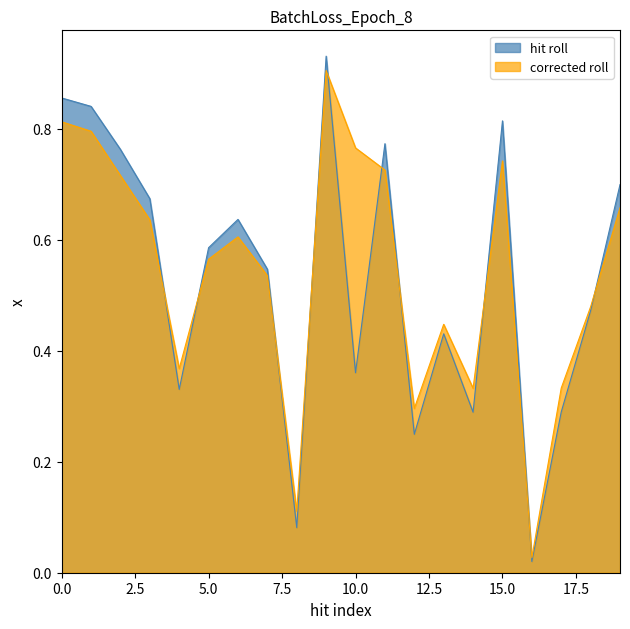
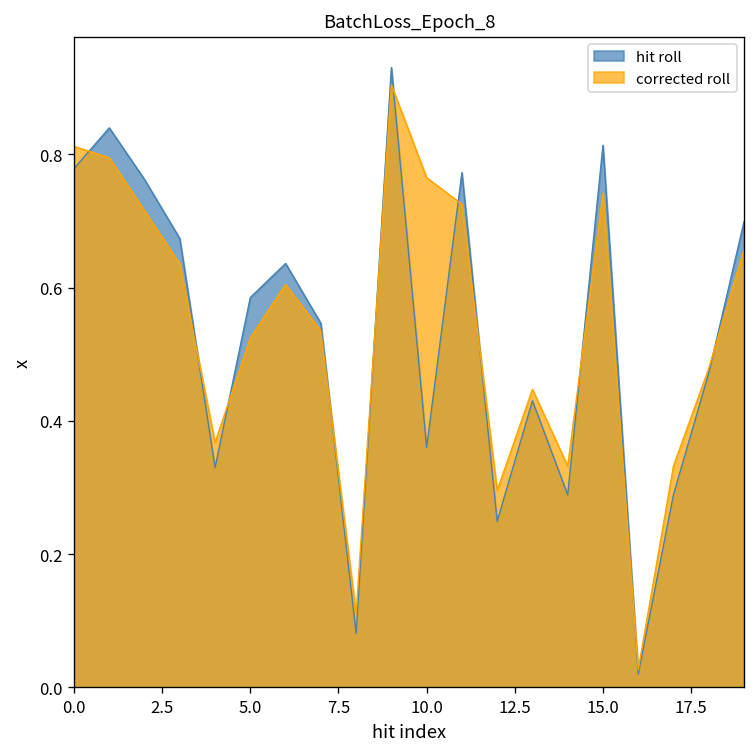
hit roll, 0.0: 0.86 -> 0.78
corrected roll, 5.0: 0.56 -> 0.52
